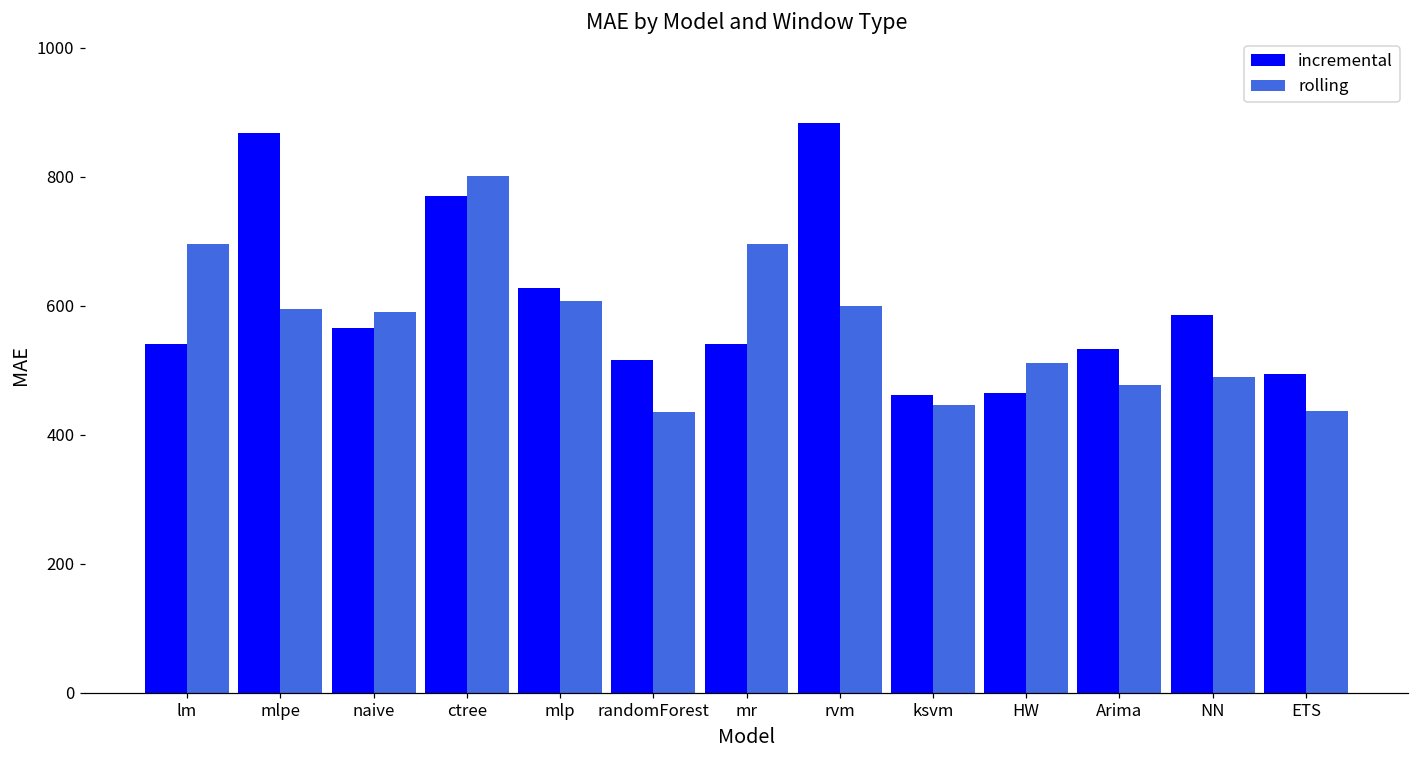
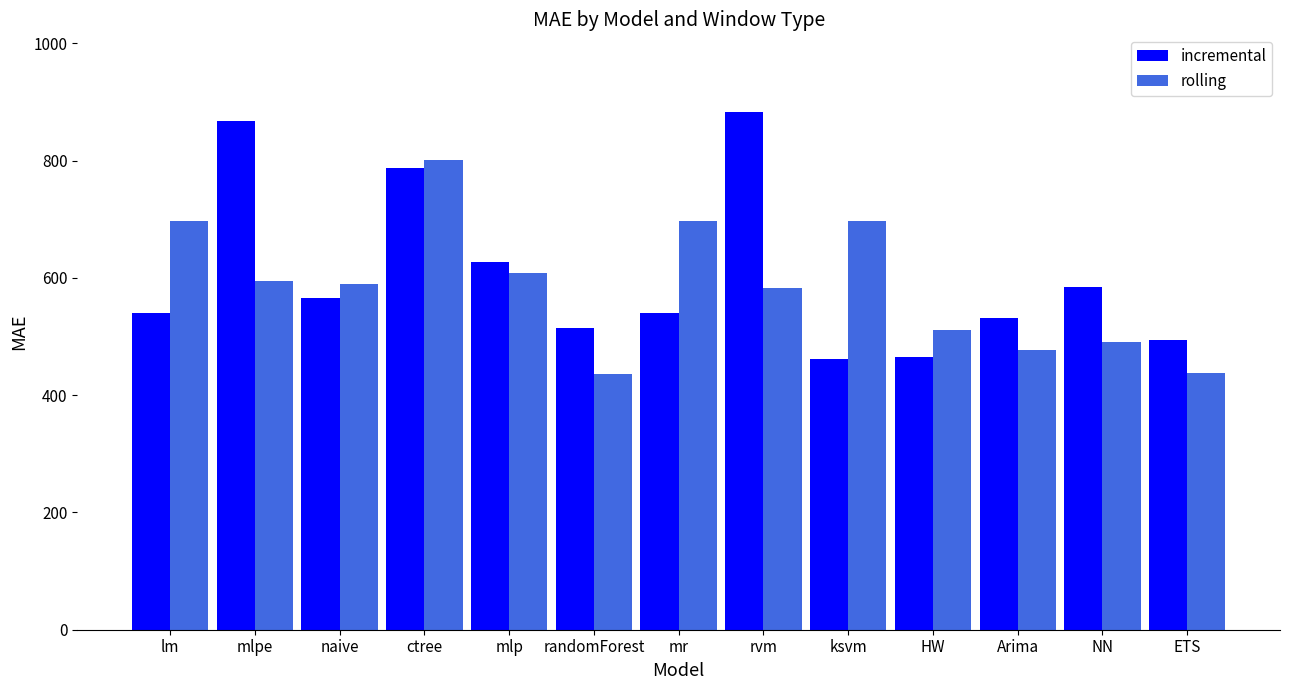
incremental, ctree: 770 -> 790
rolling, rvm: 600 -> 580
rolling, ksvm: 450 -> 700
